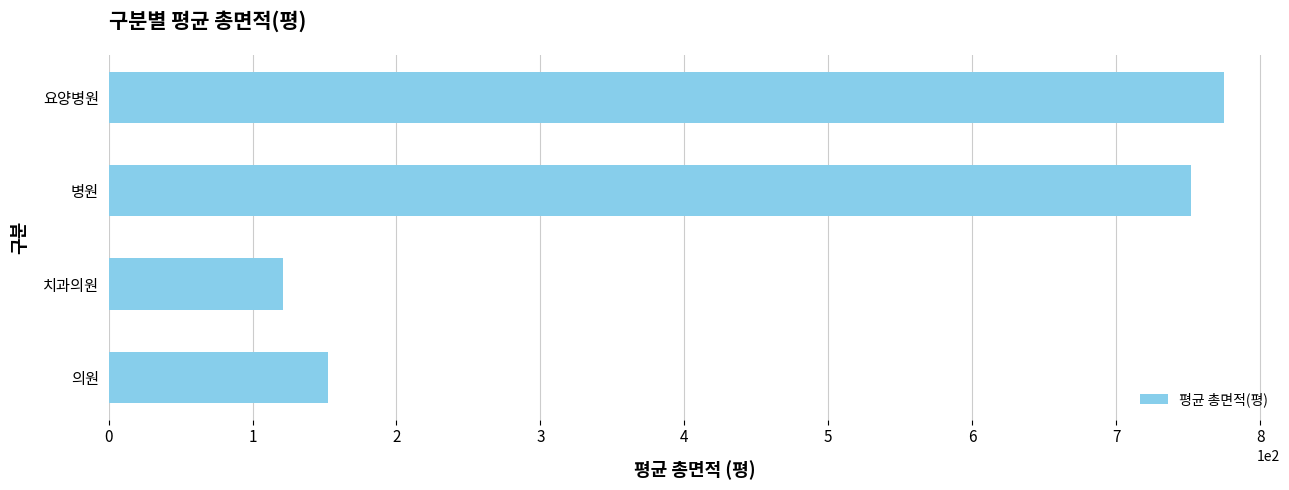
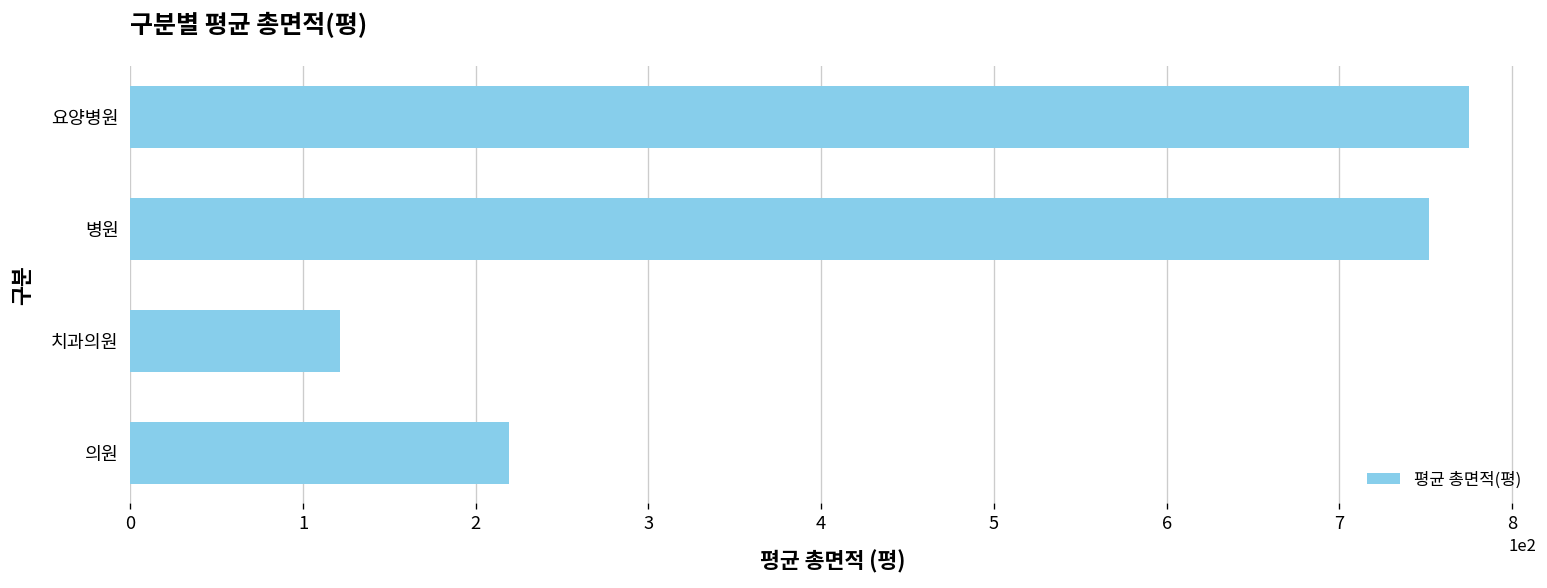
의원: 152 -> 219
